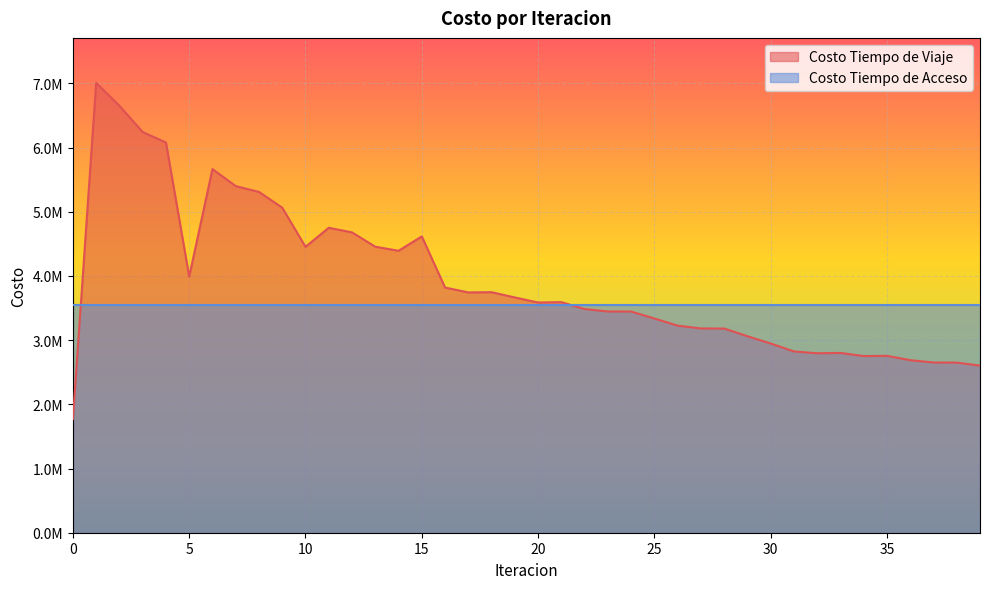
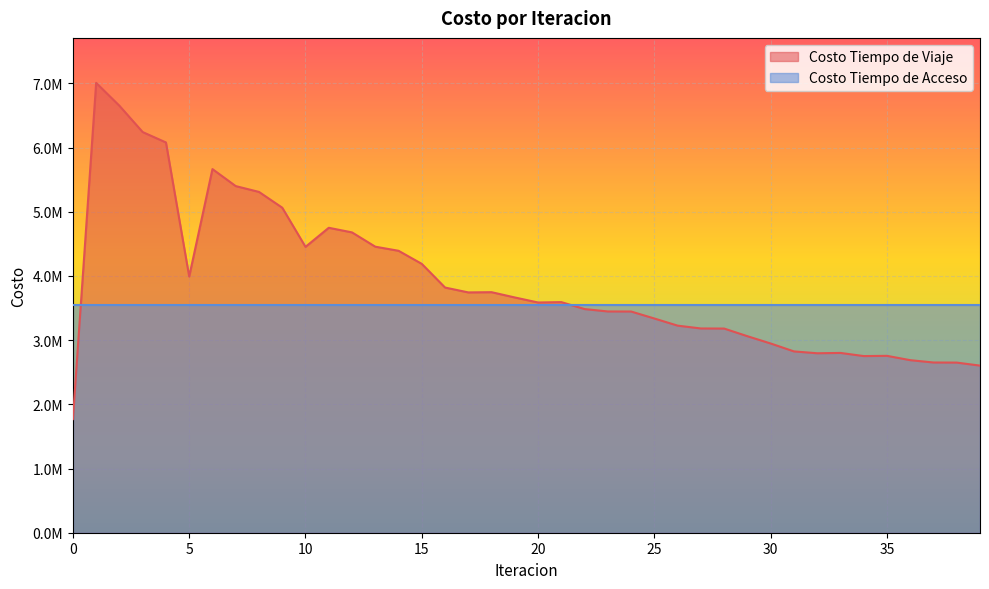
Costo Tiempo de Viaje, 15: 4600000 -> 4200000
